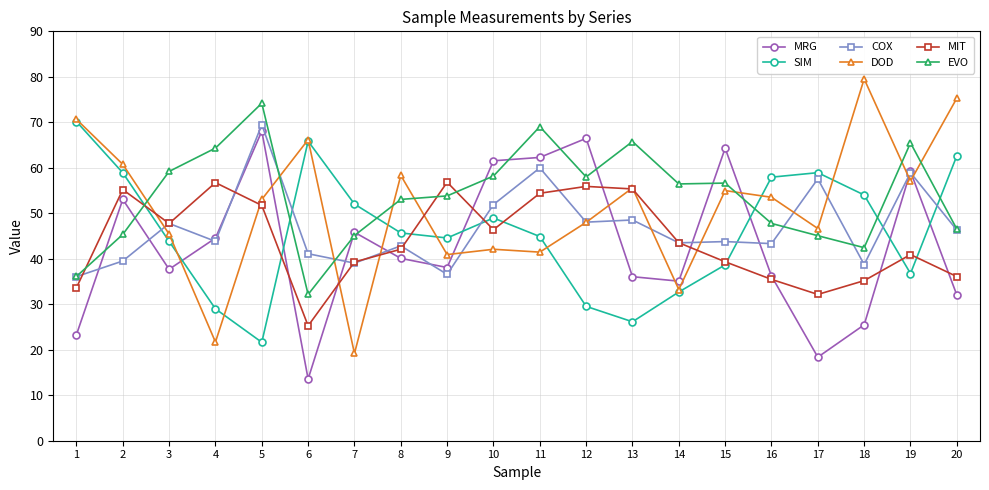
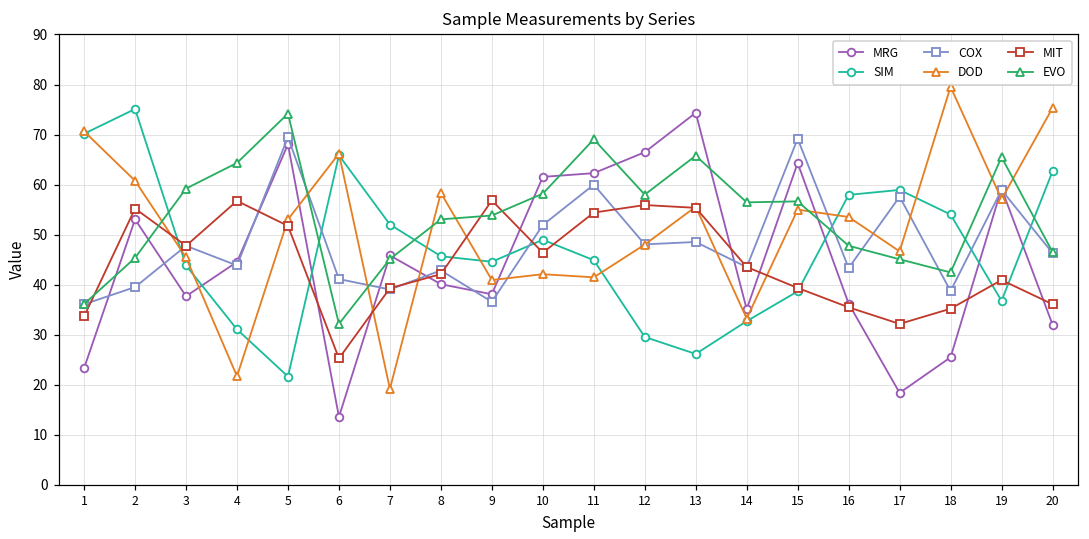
SIM, 2: 59 -> 75
SIM, 4: 29 -> 31
MRG, 13: 36 -> 74
COX, 15: 44 -> 69
